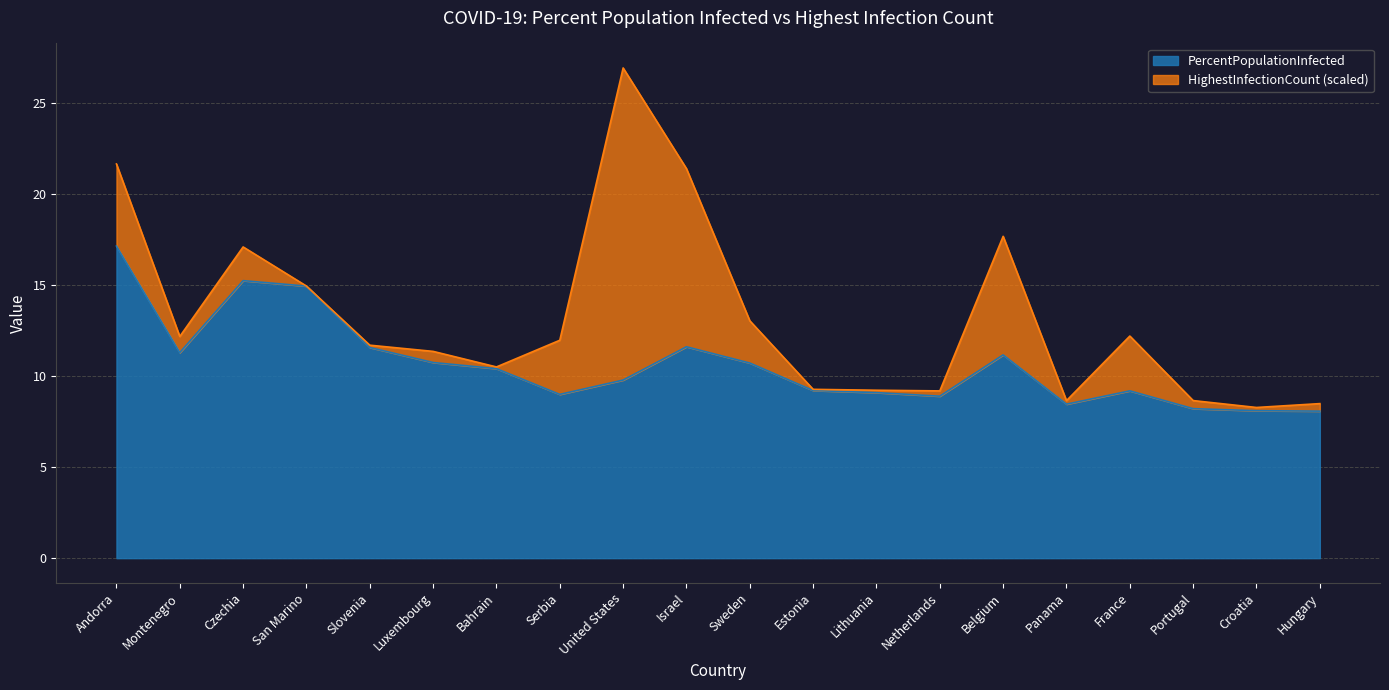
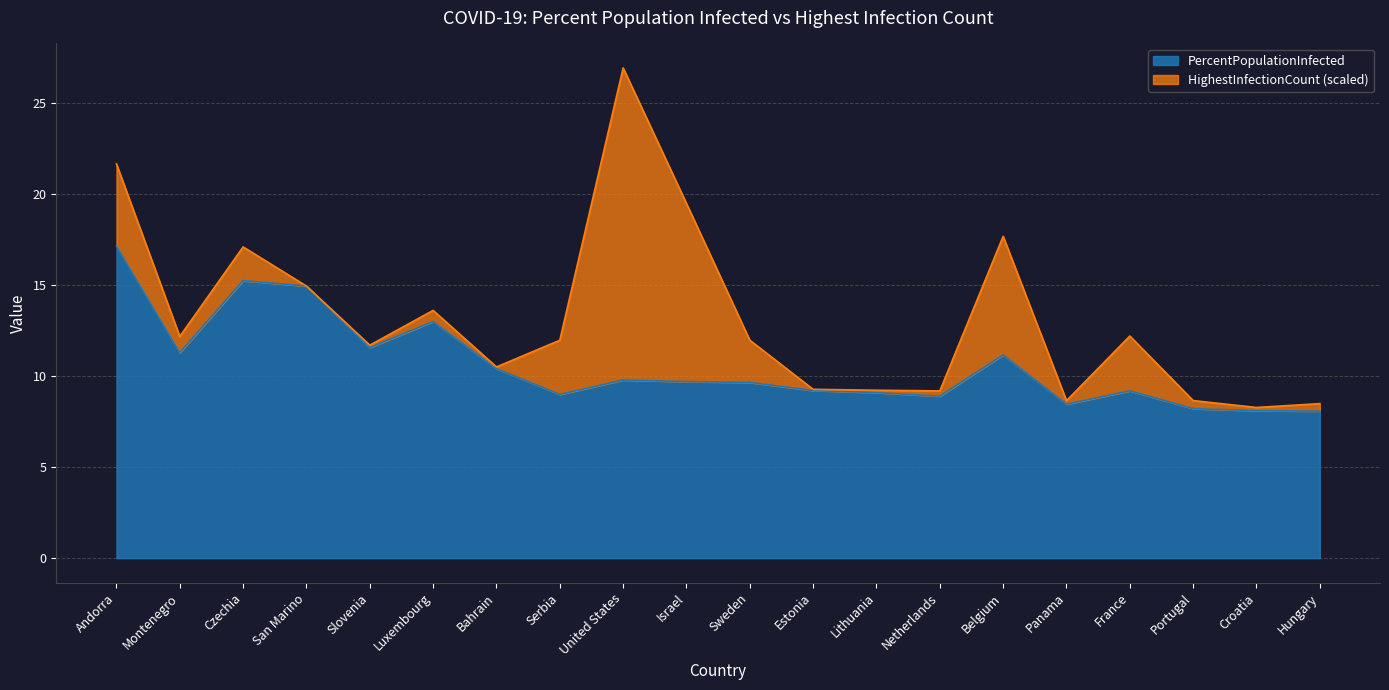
PercentPopulationInfected, Luxembourg: 10.7 -> 13.0
PercentPopulationInfected, Israel: 11.6 -> 9.7
PercentPopulationInfected, Sweden: 10.7 -> 9.6
